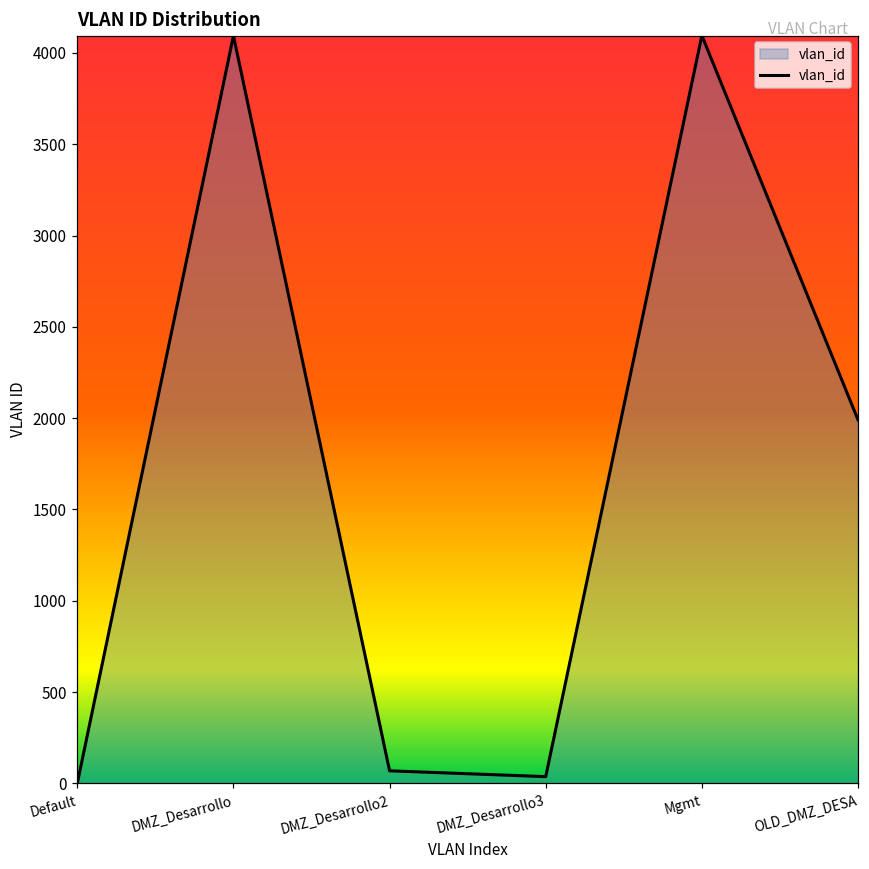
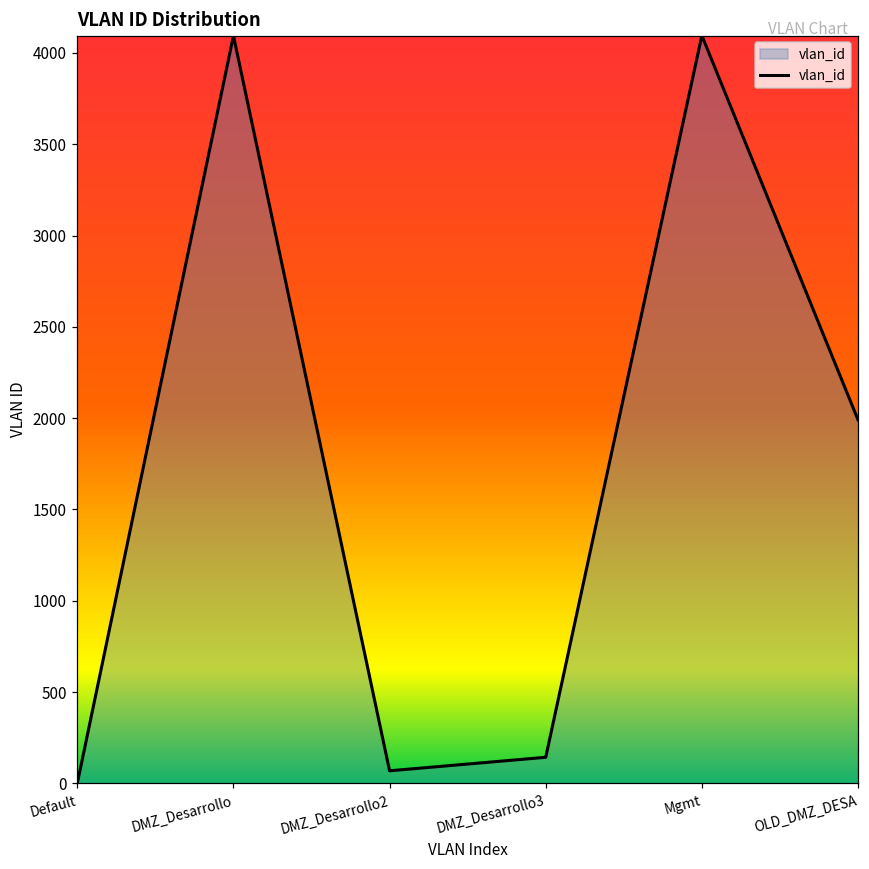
DMZ_Desarrollo3: 40 -> 140
